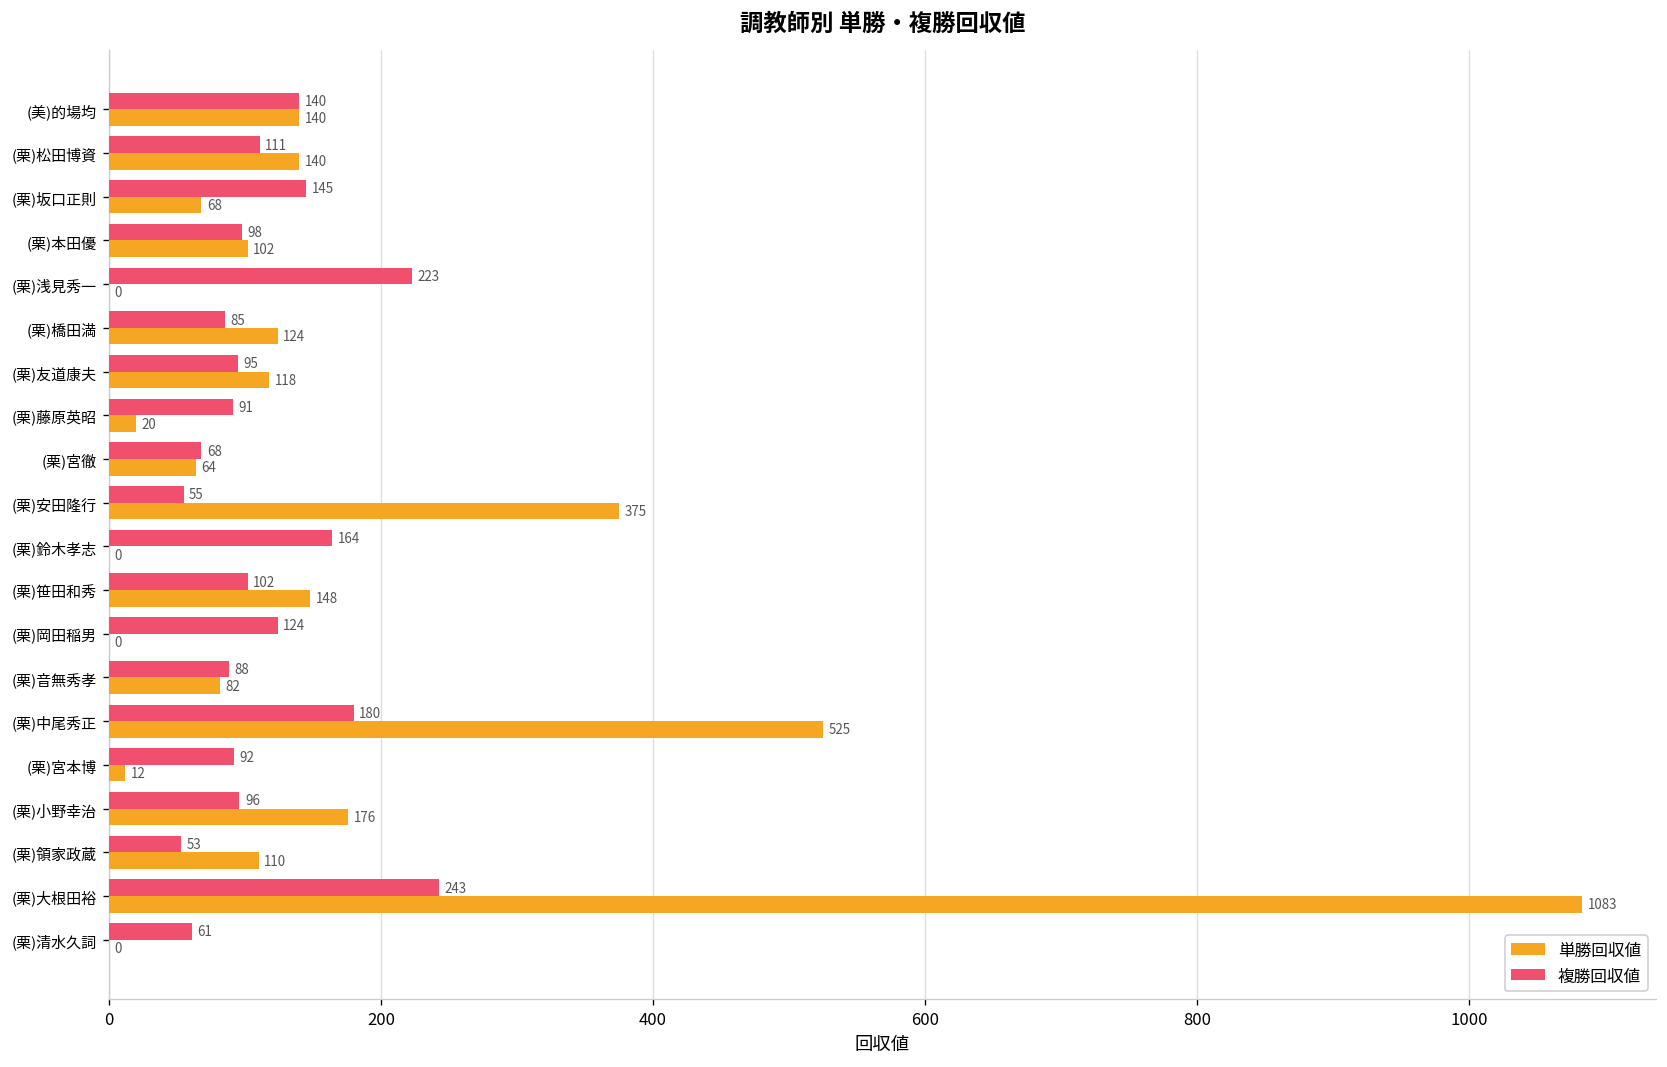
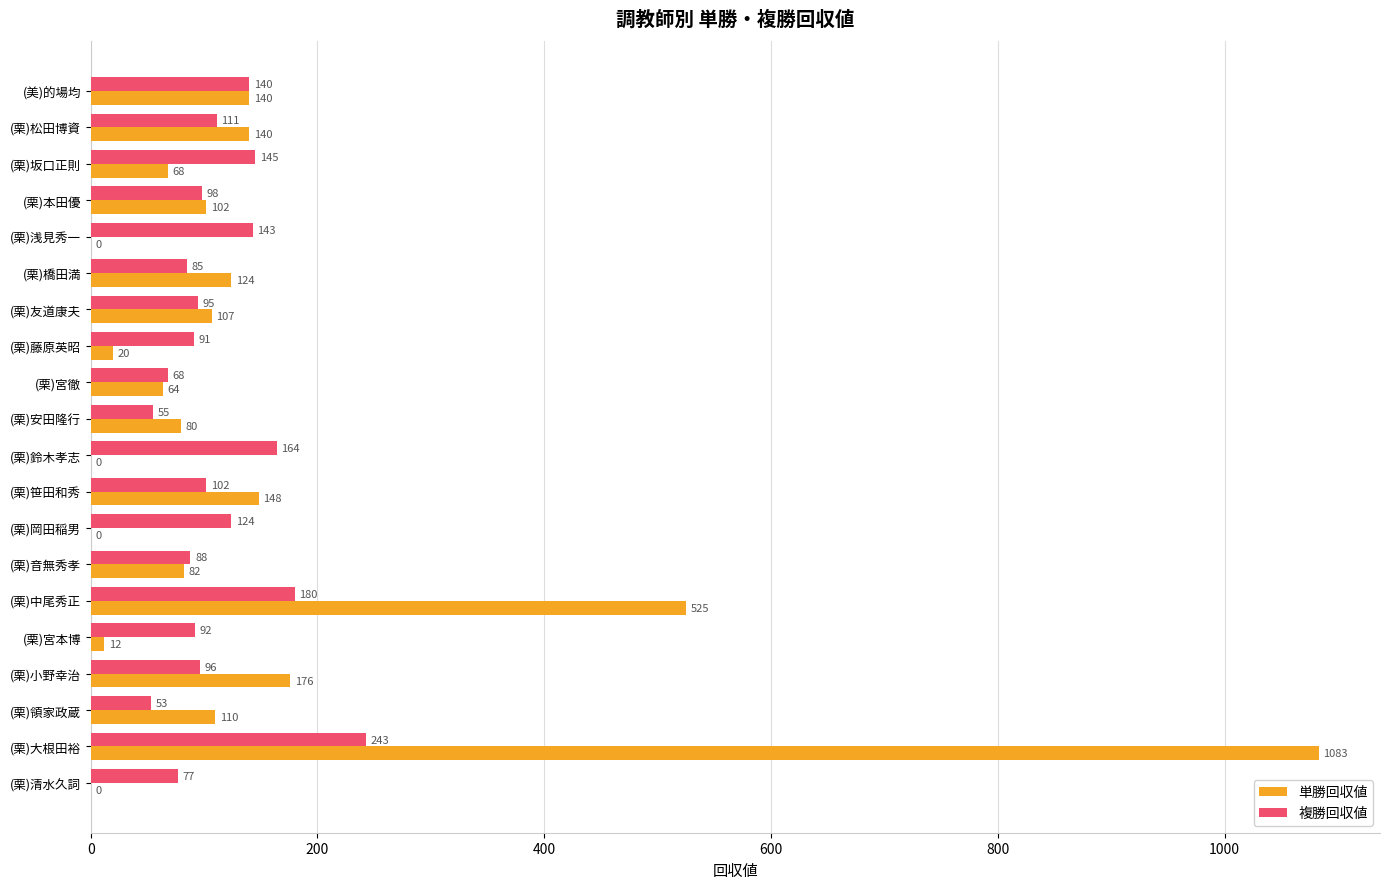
複勝回収値, (栗)浅見秀一: 223 -> 143
単勝回収値, (栗)友道康夫: 118 -> 107
単勝回収値, (栗)安田隆行: 375 -> 80
複勝回収値, (栗)清水久詞: 61 -> 77
